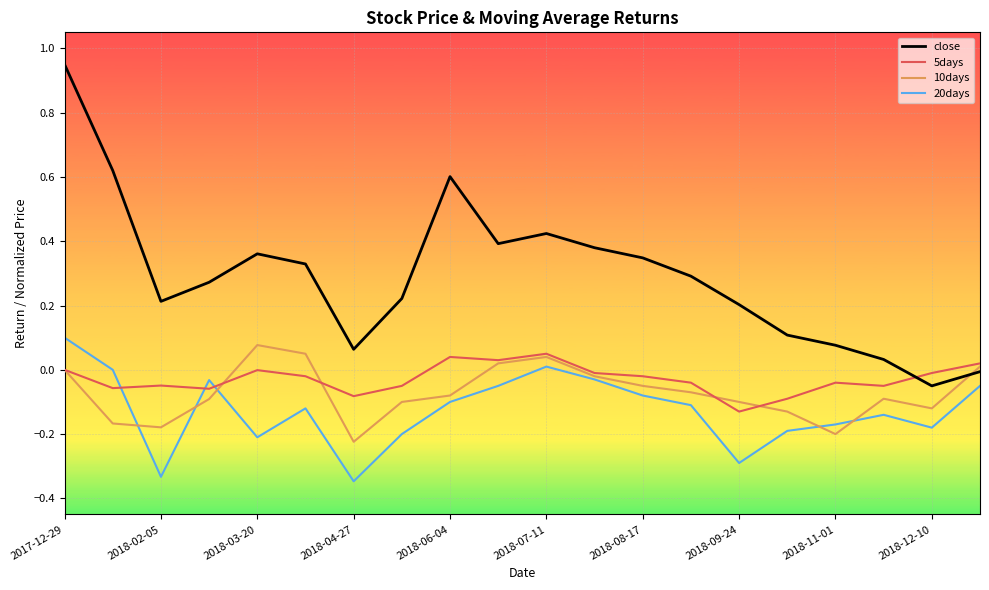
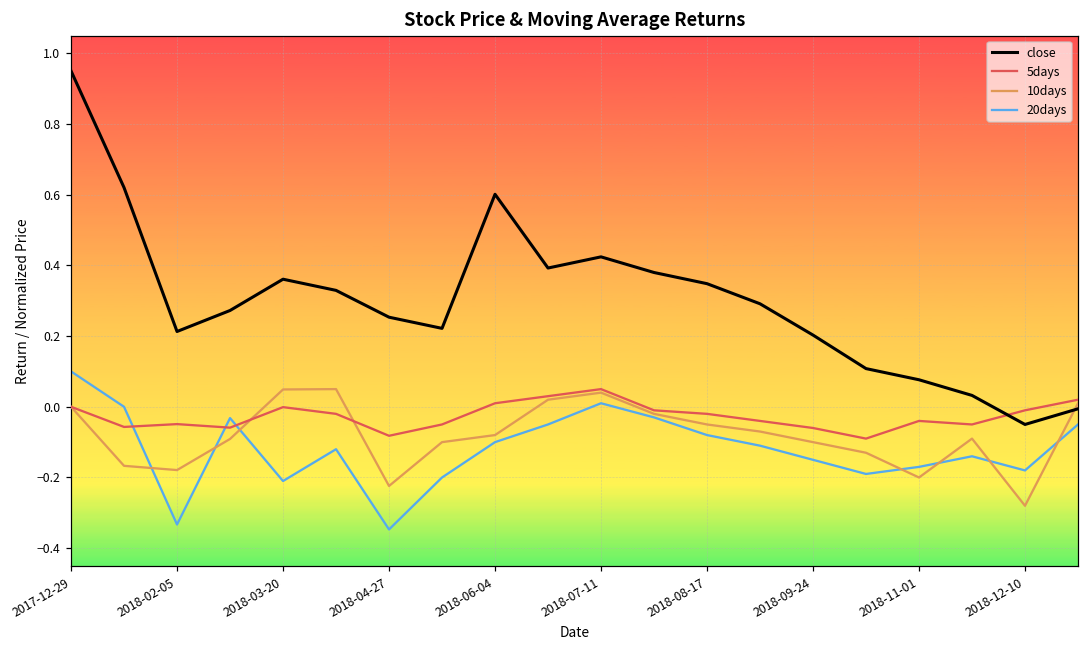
10days, 2018-03-20: 0.08 -> 0.05
close, 2018-04-27: 0.06 -> 0.25
5days, 2018-06-04: 0.04 -> 0.01
5days, 2018-09-24: -0.13 -> -0.06
20days, 2018-09-24: -0.29 -> -0.15
10days, 2018-12-10: -0.12 -> -0.28
